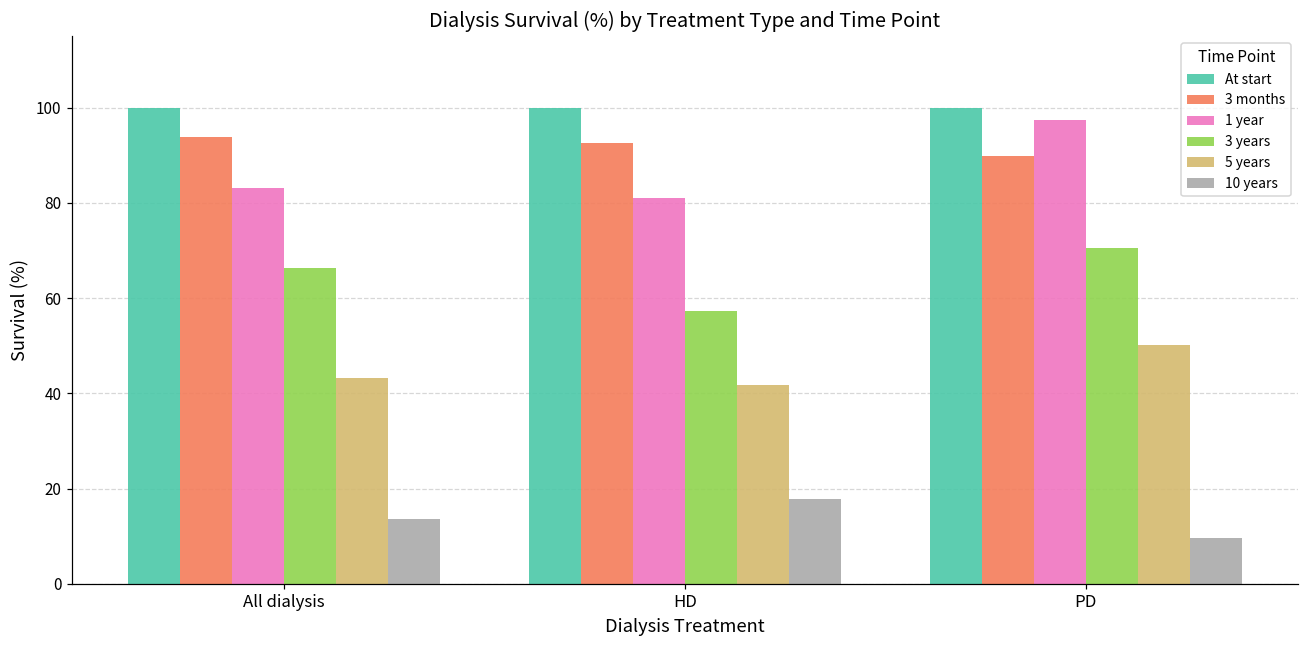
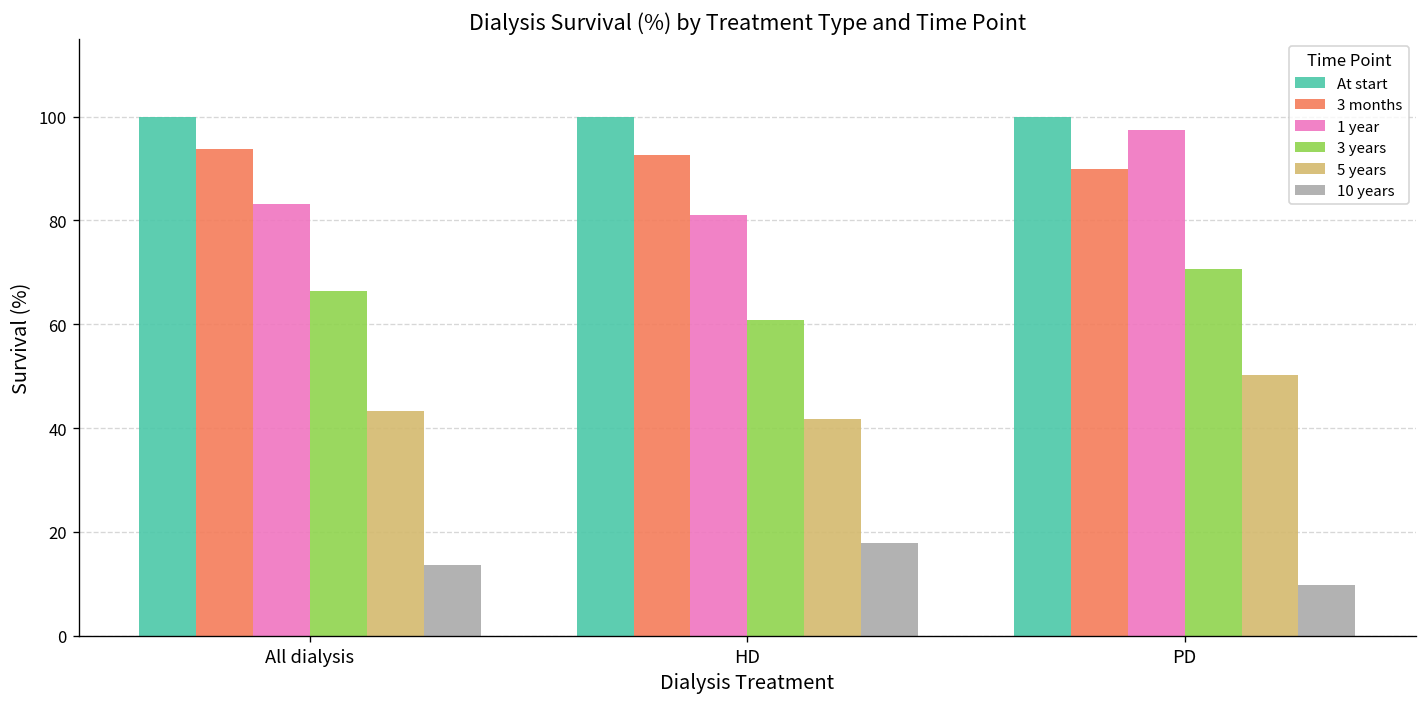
3 years, HD: 57 -> 61
